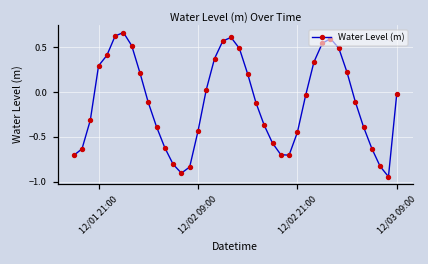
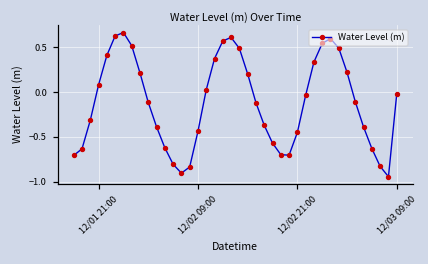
12/01 21:00: 0.3 -> 0.1
